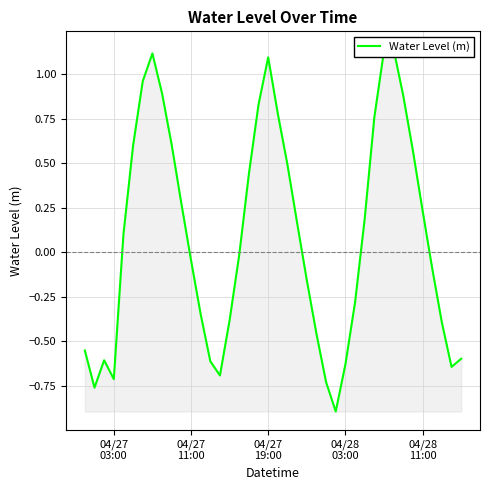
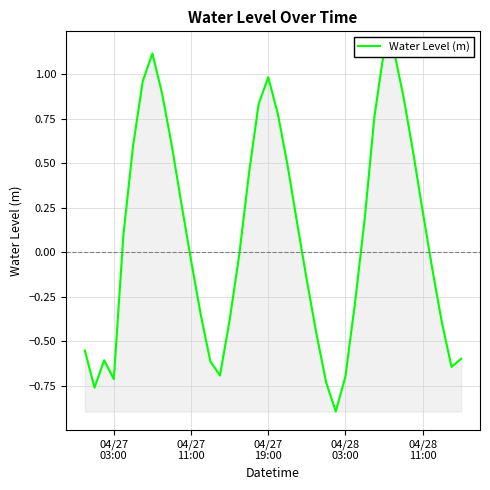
04/27 19:00: 1.10 -> 0.98
04/28 03:00: -0.63 -> -0.70
